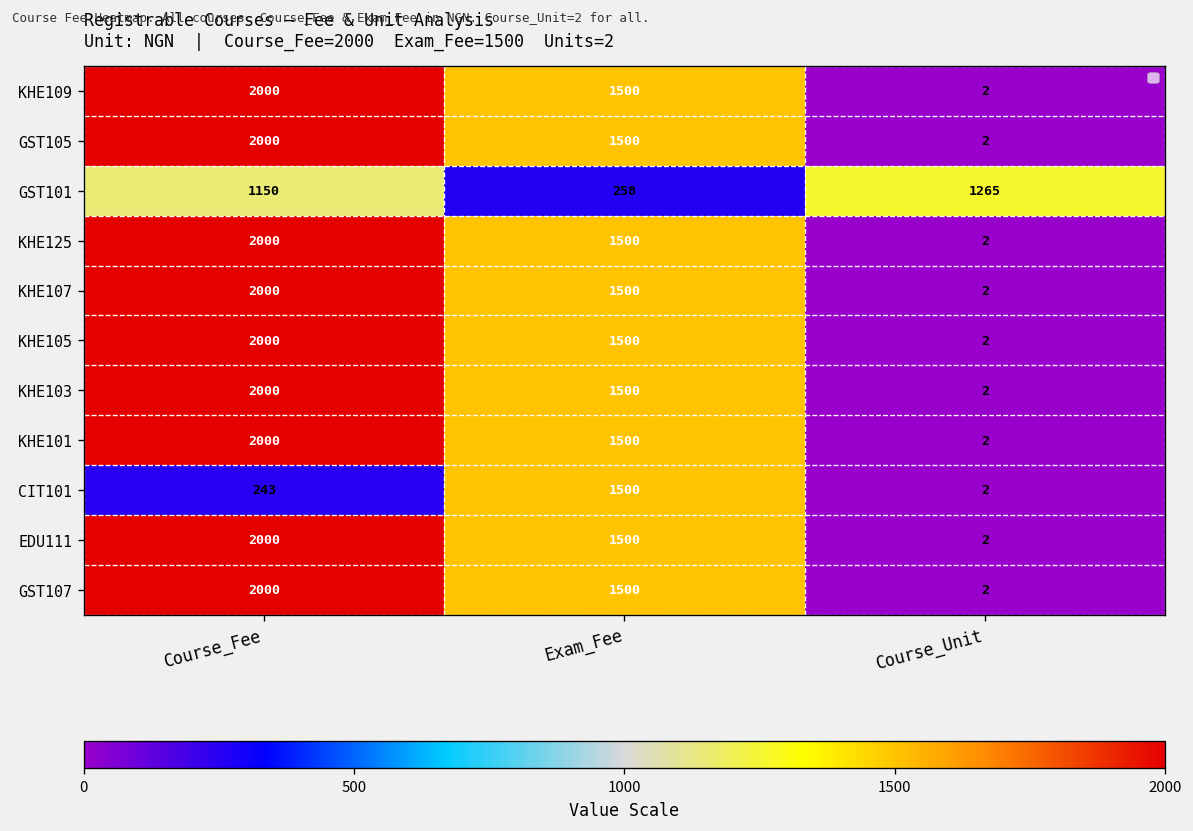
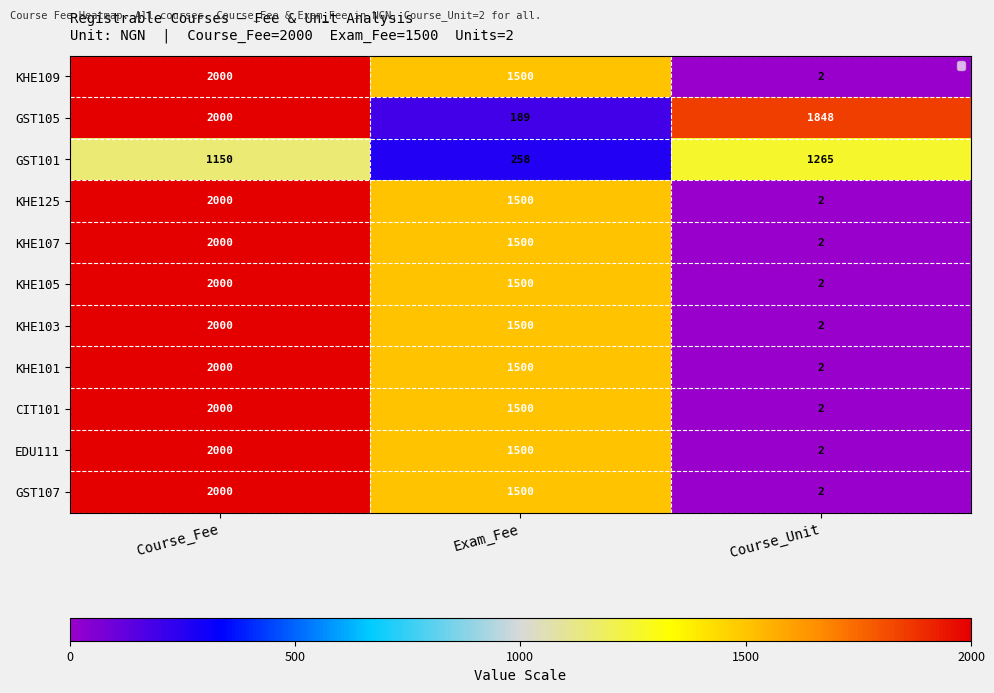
GST105, Exam_Fee: 1500 -> 189
GST105, Course_Unit: 2 -> 1848
CIT101, Course_Fee: 243 -> 2000
